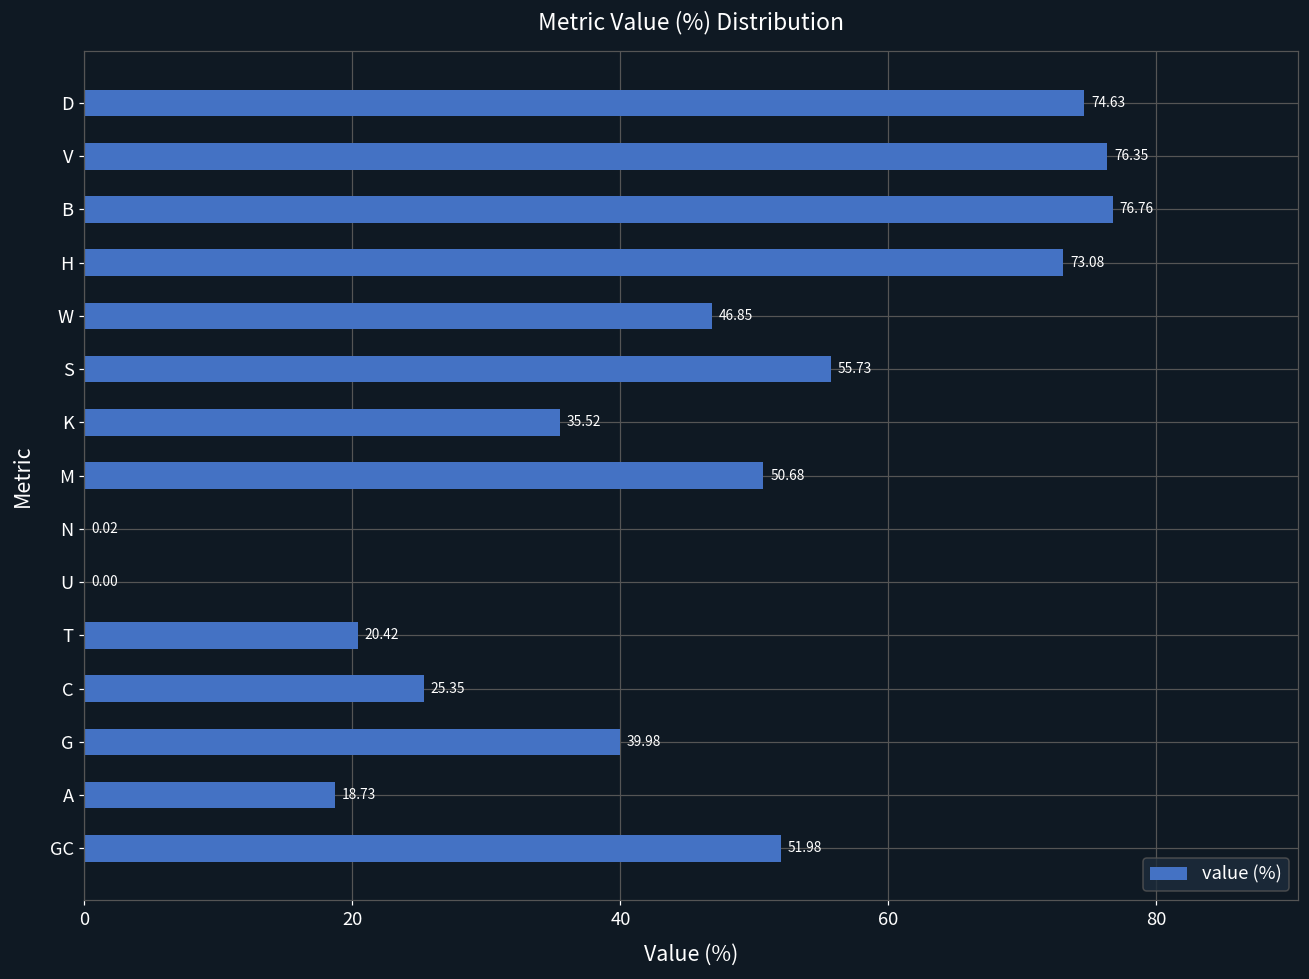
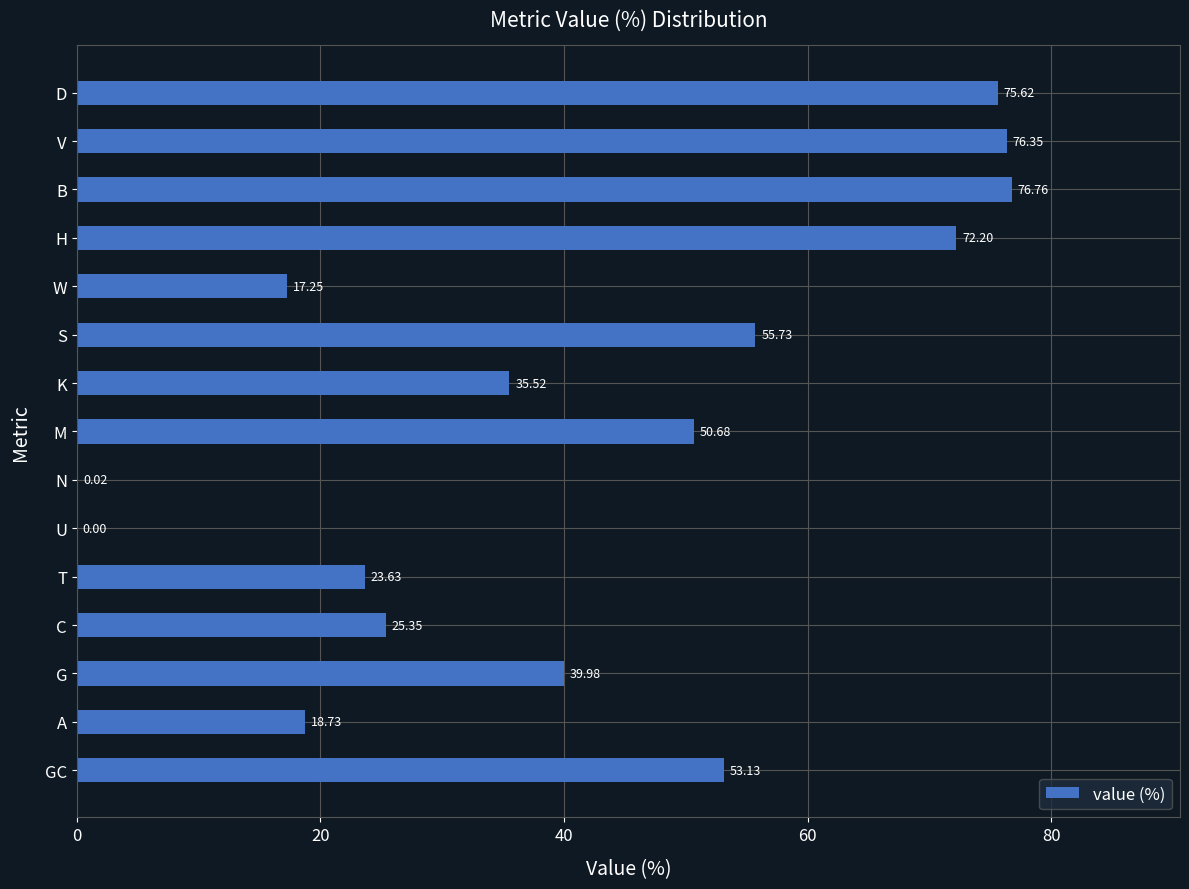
D: 74.63 -> 75.62
H: 73.08 -> 72.20
W: 46.85 -> 17.25
T: 20.42 -> 23.63
GC: 51.98 -> 53.13
